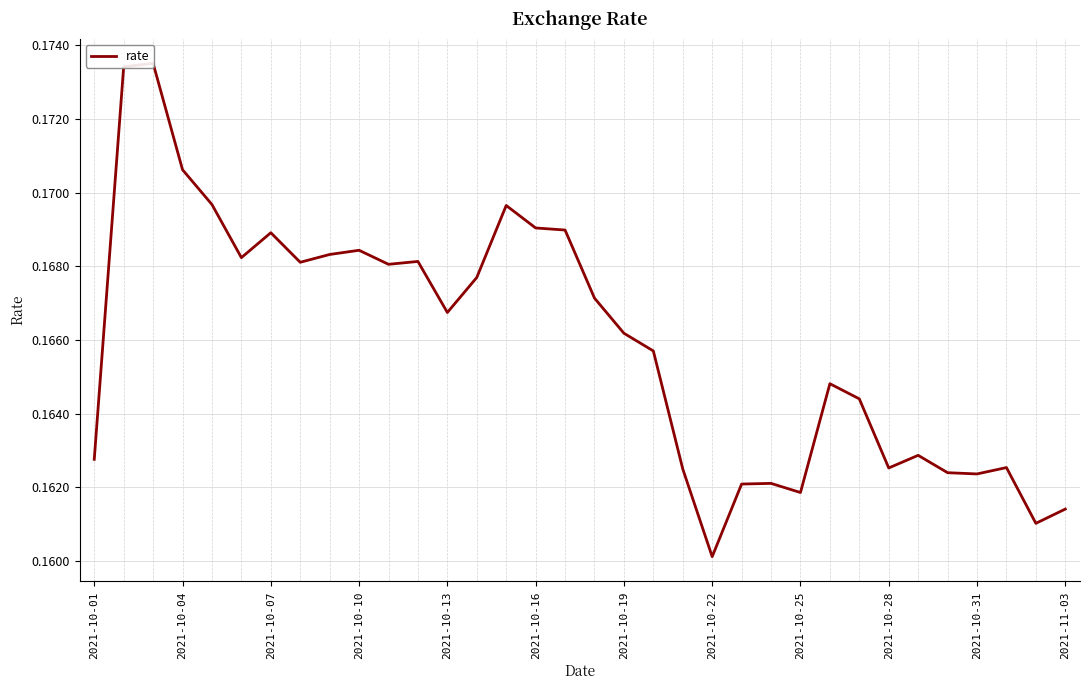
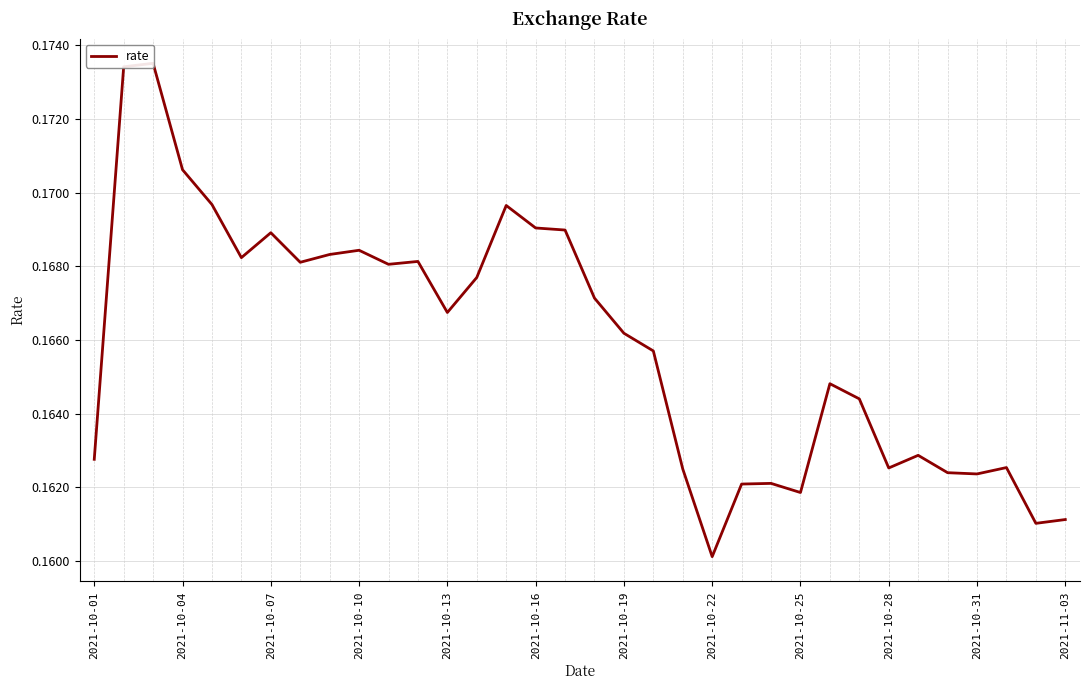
2021-11-03: 0.1614 -> 0.1611
